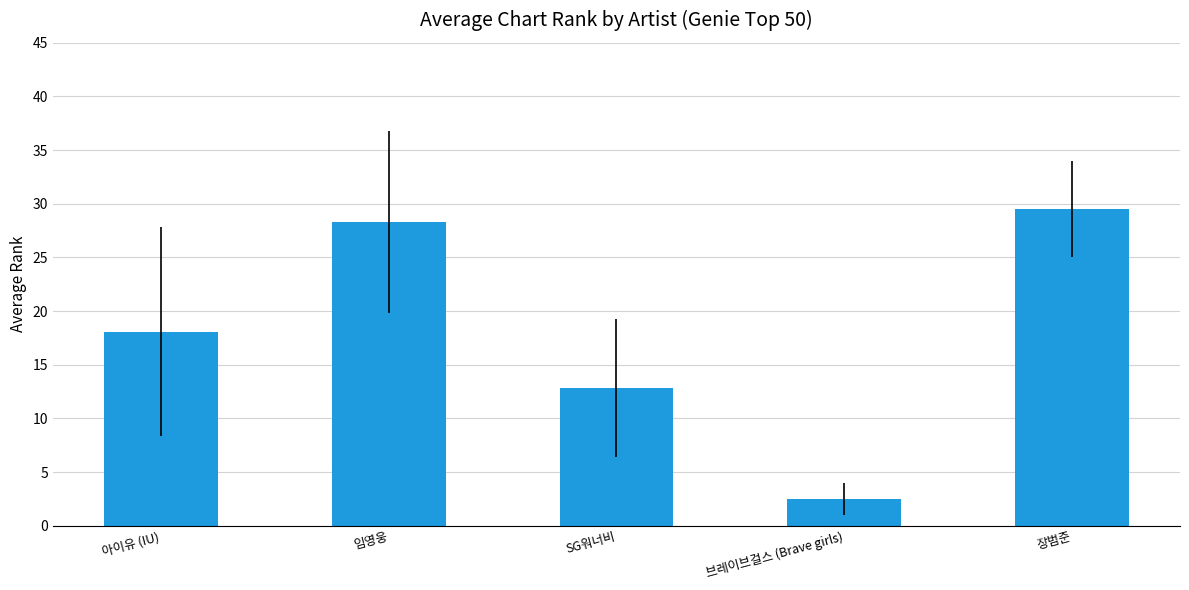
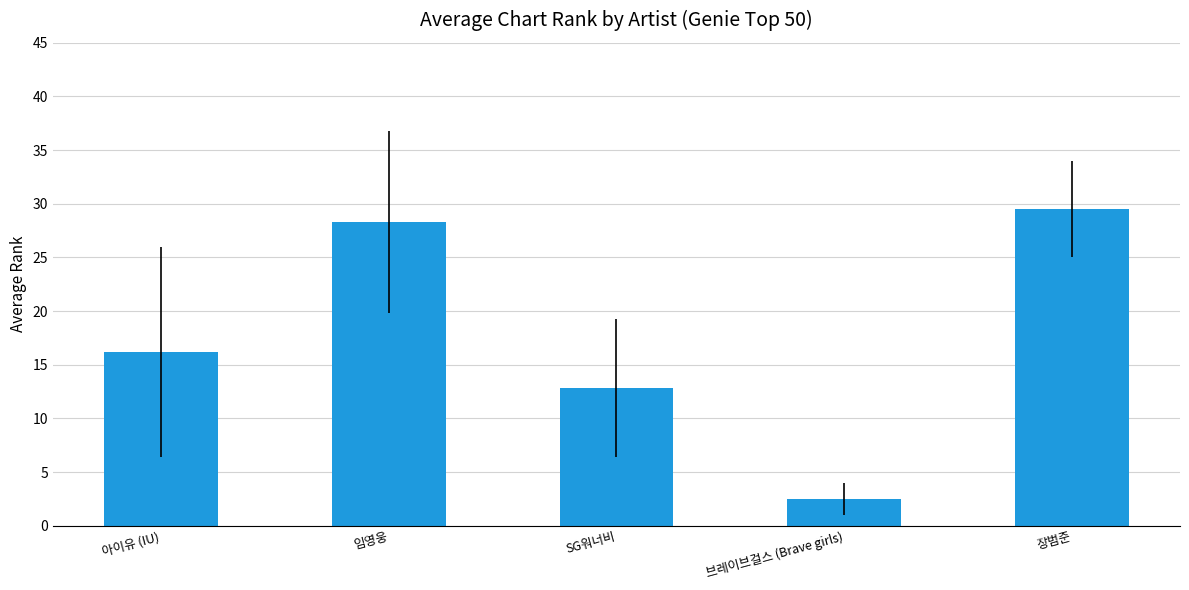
아이유 (IU): 18.1 -> 16.2
